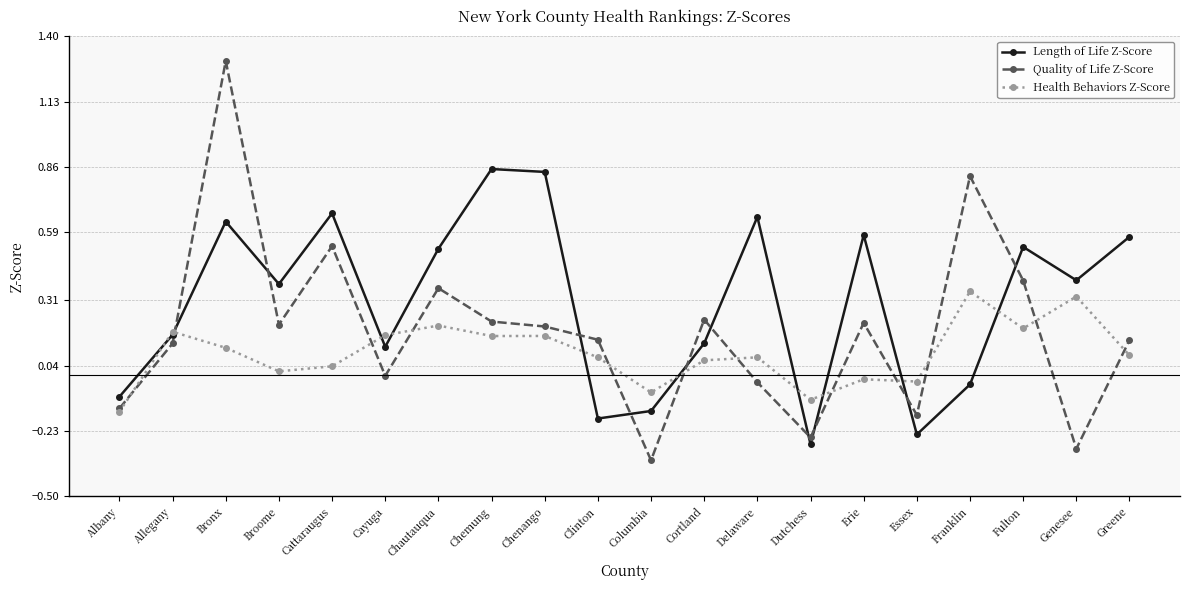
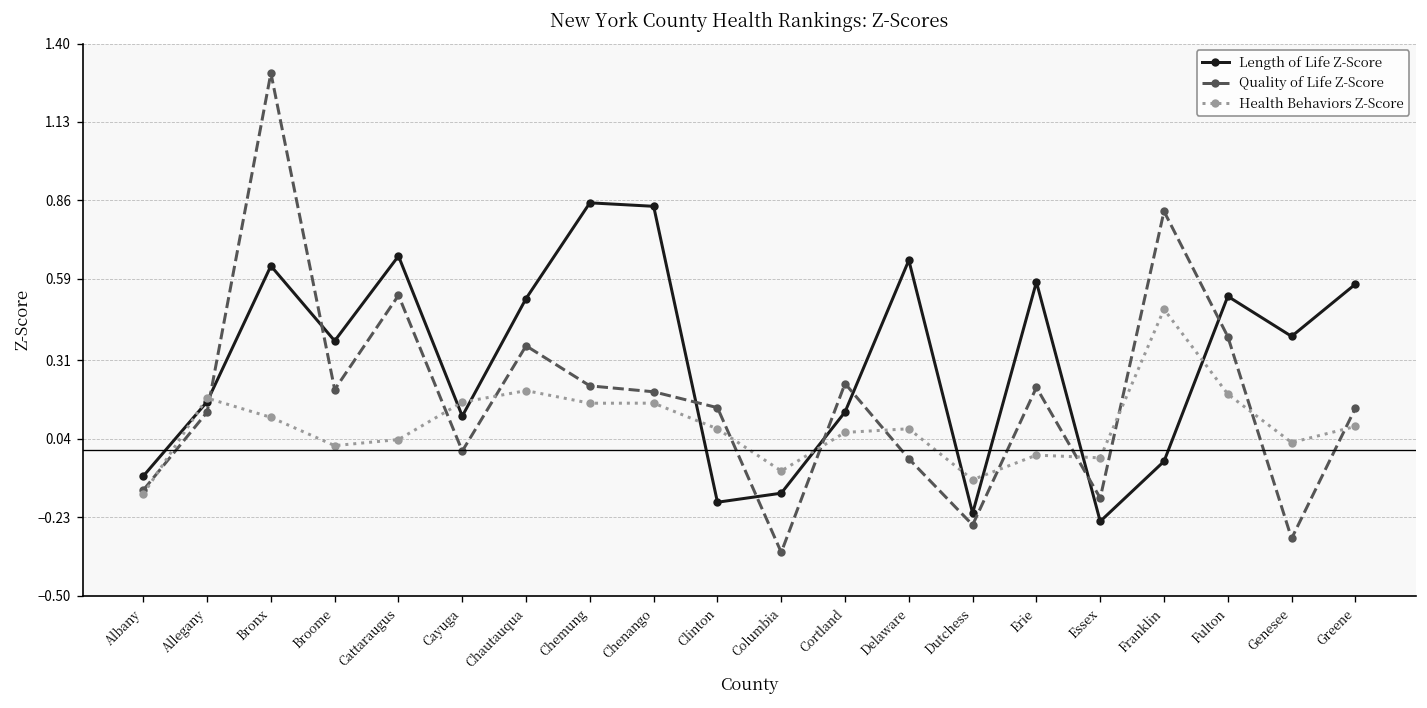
Length of Life Z-Score, Dutchess: -0.29 -> -0.22
Health Behaviors Z-Score, Franklin: 0.35 -> 0.49
Health Behaviors Z-Score, Genesee: 0.33 -> 0.03
